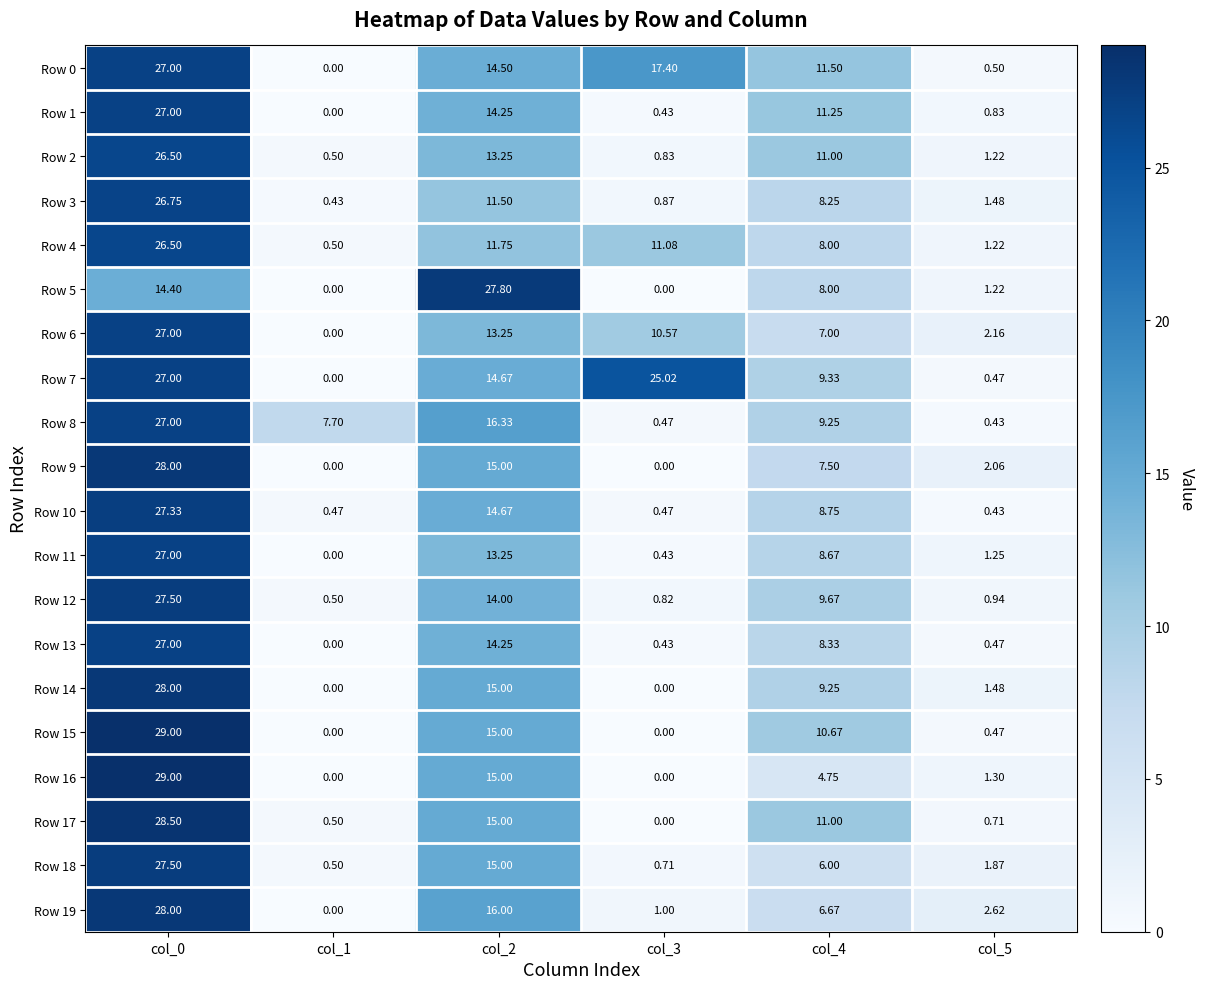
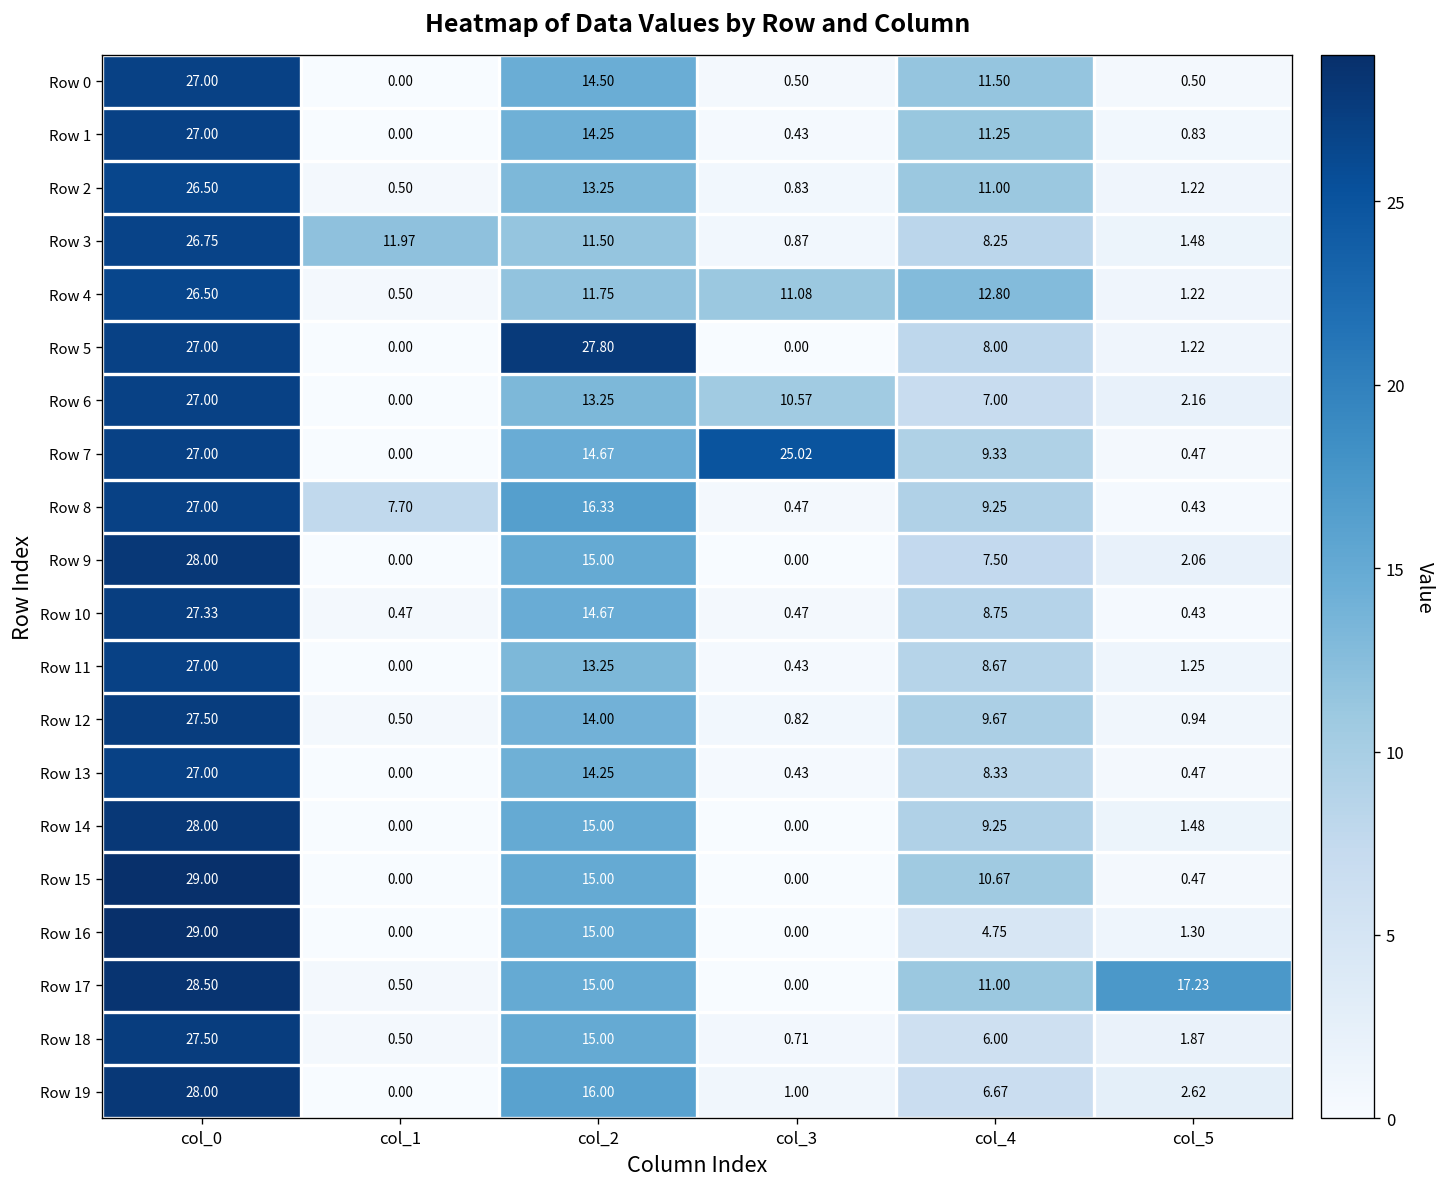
Row 0, col_3: 17.40 -> 0.50
Row 3, col_1: 0.43 -> 11.97
Row 4, col_4: 8.00 -> 12.80
Row 5, col_0: 14.40 -> 27.00
Row 17, col_5: 0.71 -> 17.23
